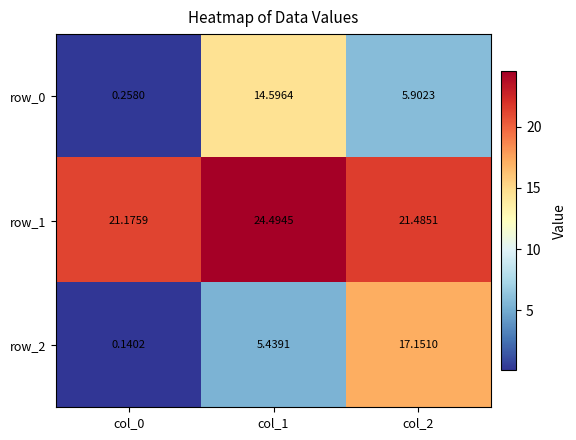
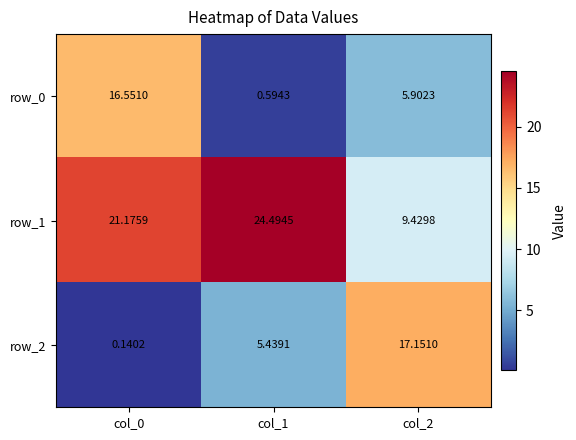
row_0, col_0: 0.2580 -> 16.5510
row_0, col_1: 14.5964 -> 0.5943
row_1, col_2: 21.4851 -> 9.4298
